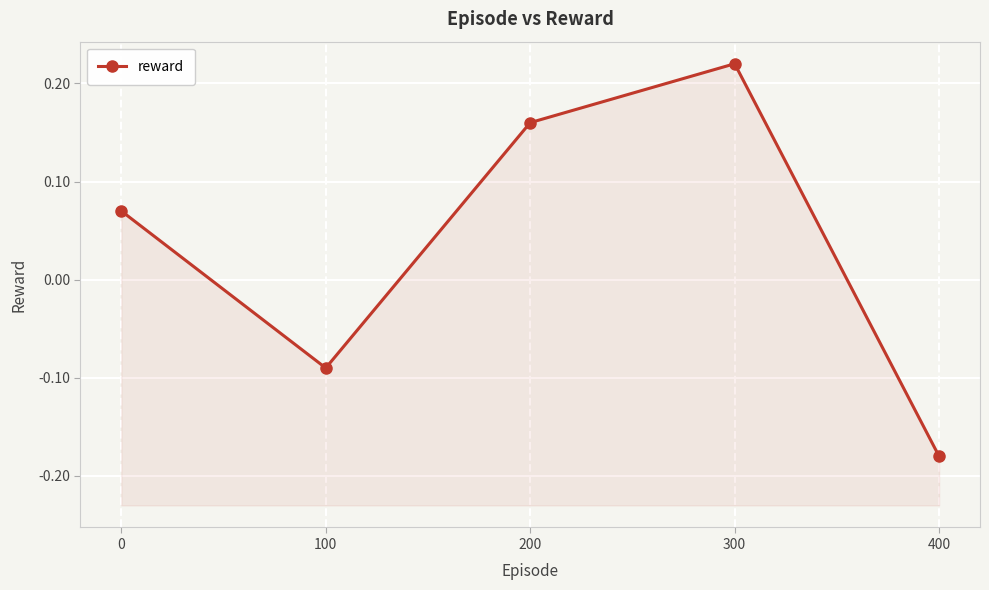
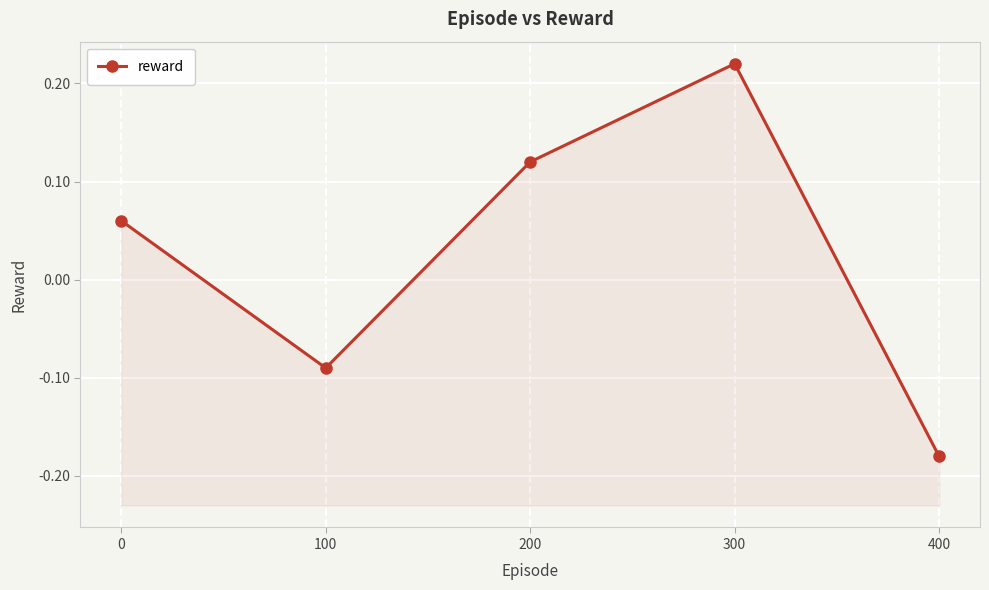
0: 0.07 -> 0.06
200: 0.16 -> 0.12
